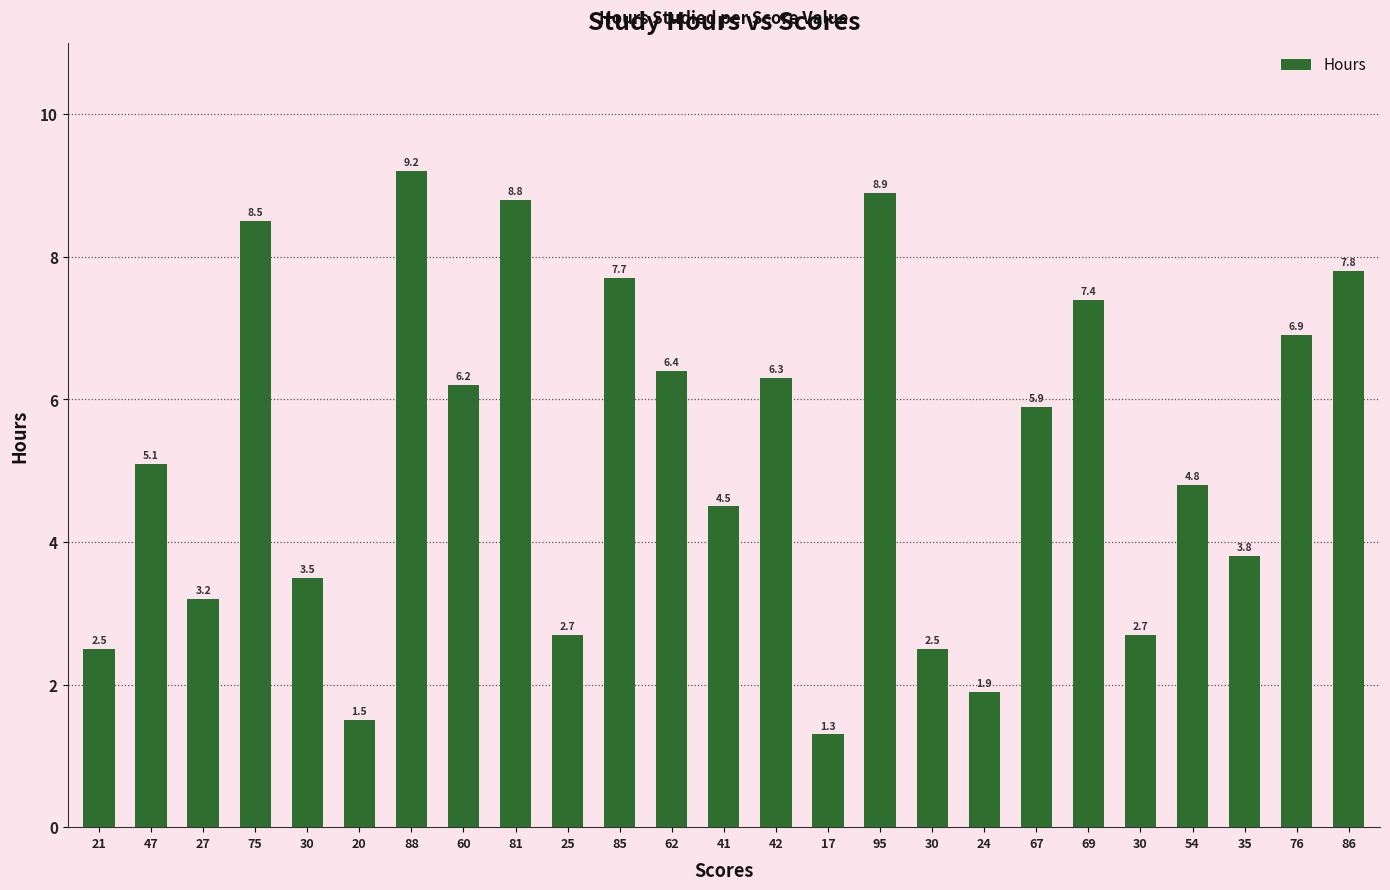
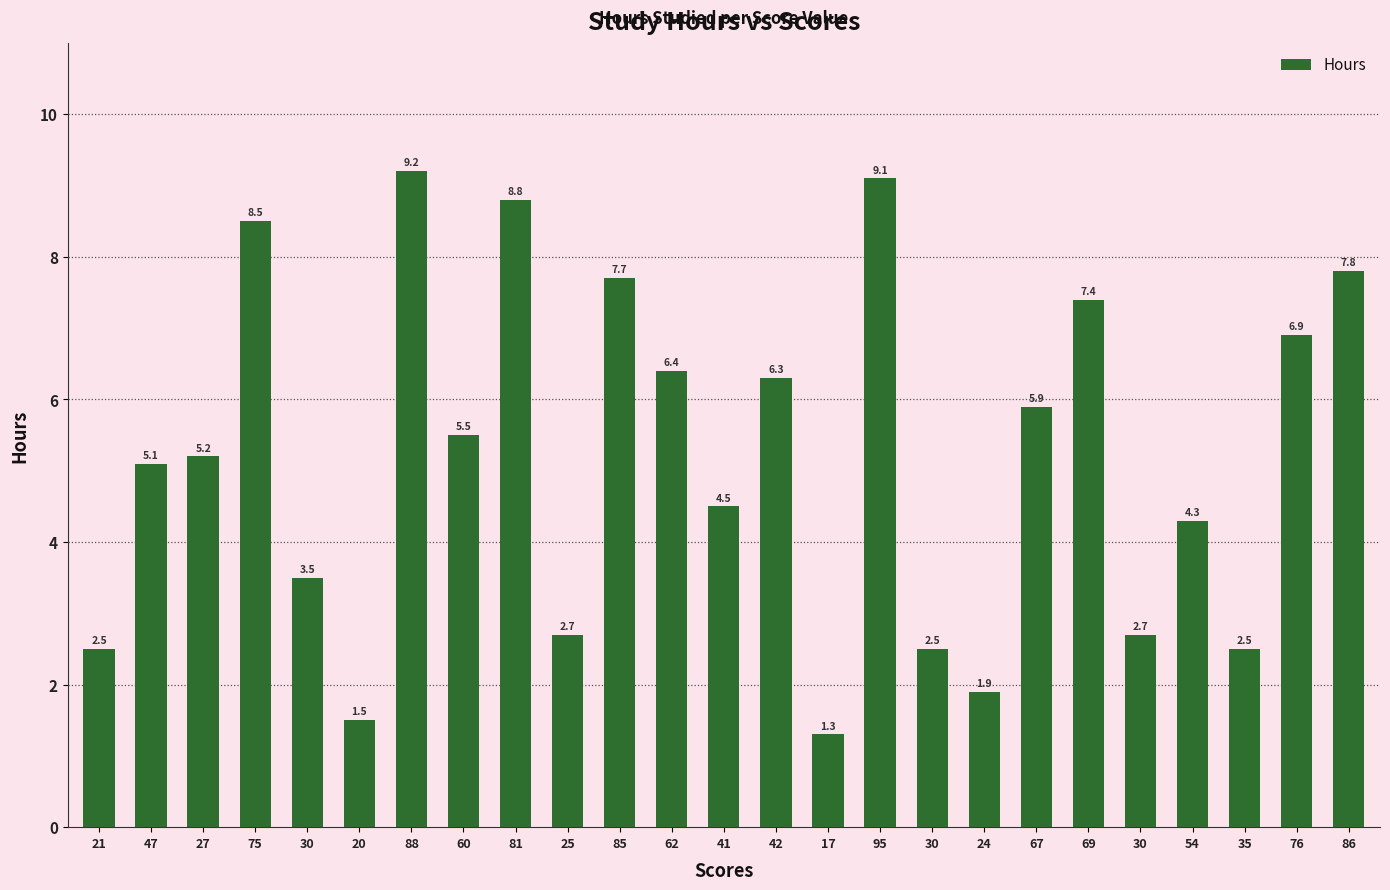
27: 3.2 -> 5.2
60: 6.2 -> 5.5
95: 8.9 -> 9.1
54: 4.8 -> 4.3
35: 3.8 -> 2.5
